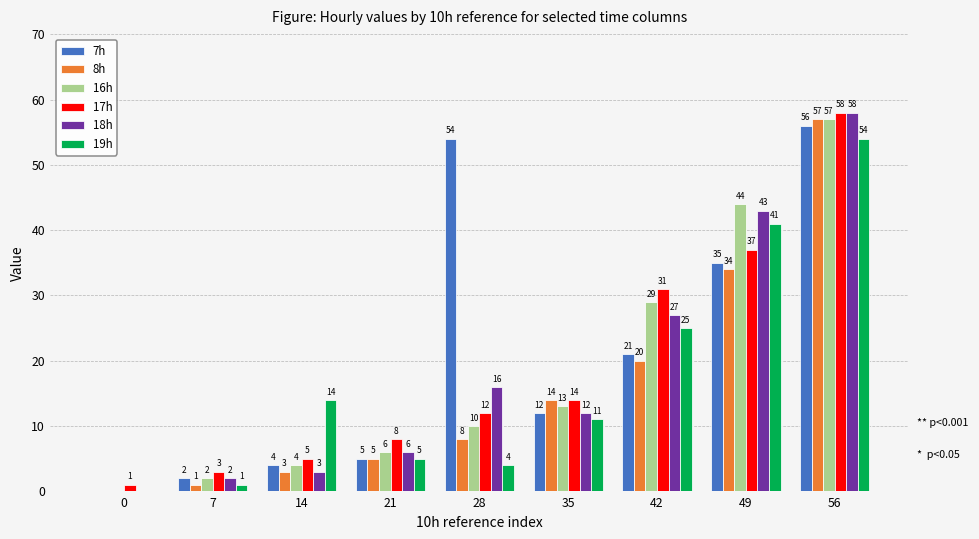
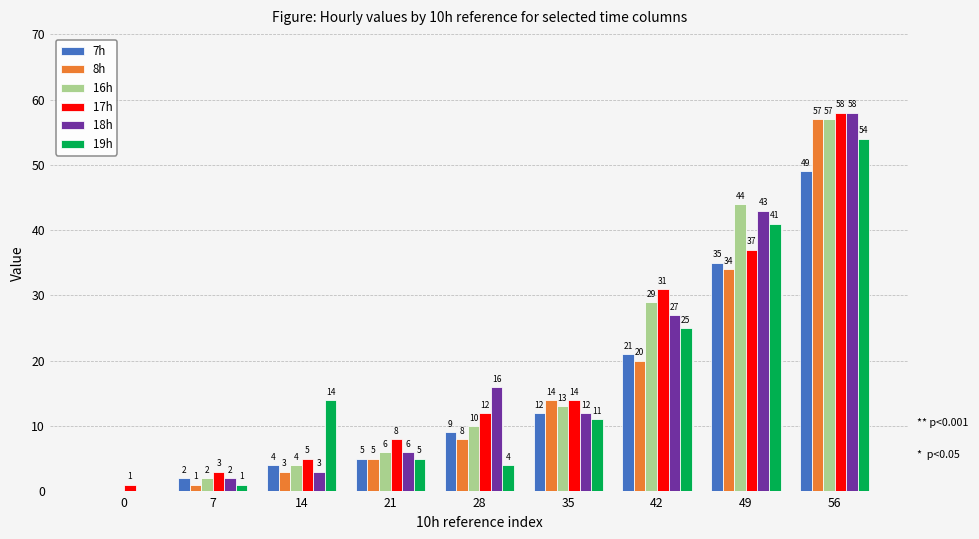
7h, 28: 54 -> 9
7h, 56: 56 -> 49
